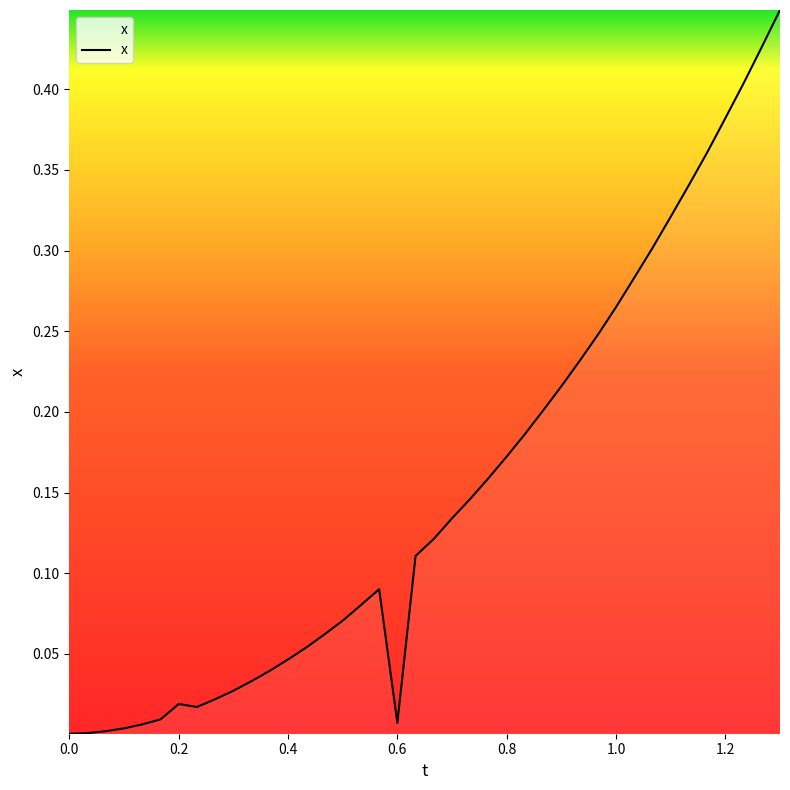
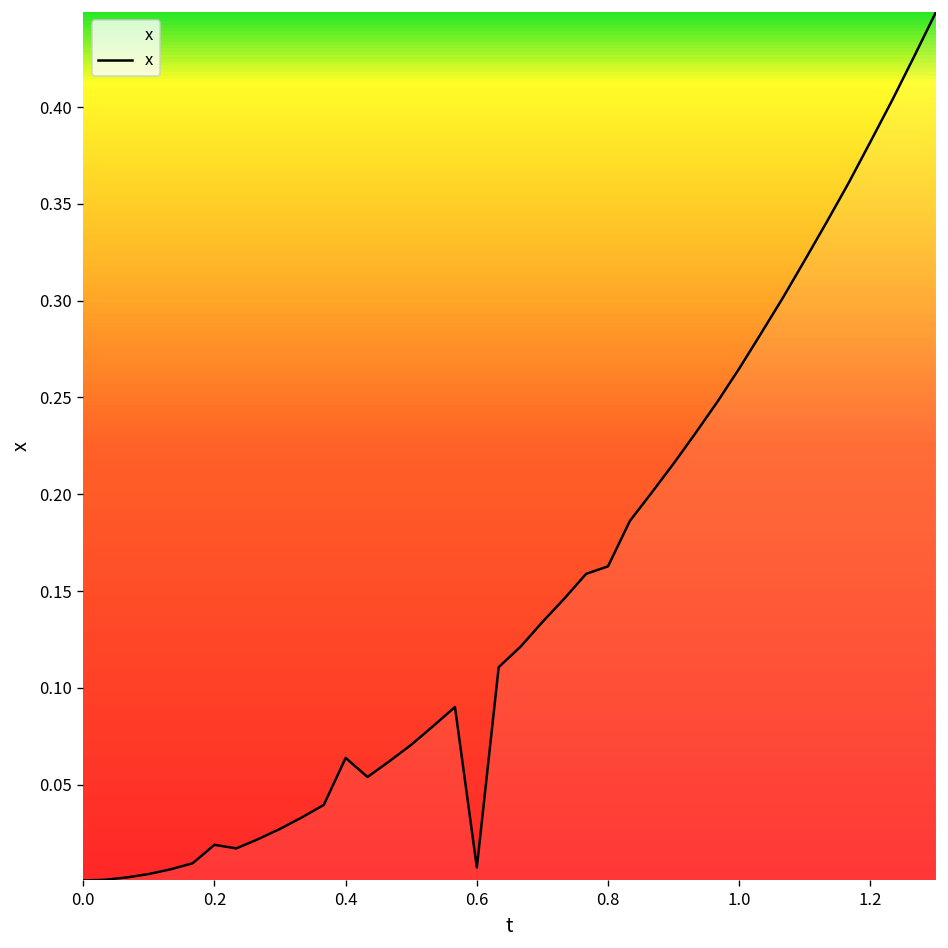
0.4: 0.047 -> 0.064
0.8: 0.172 -> 0.163
